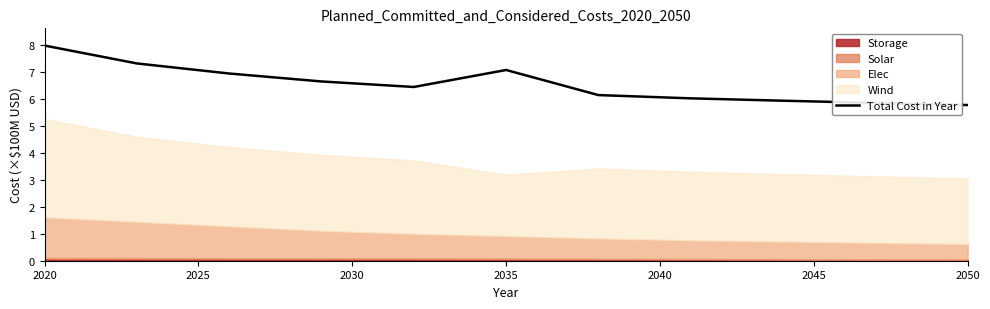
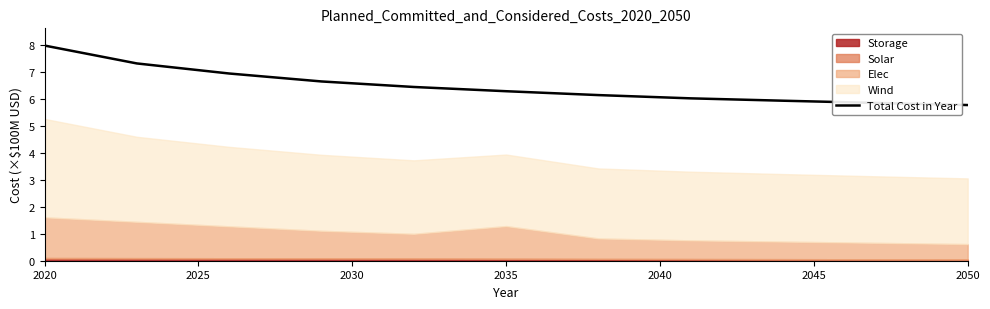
Total Cost in Year, 2035: 7.1 -> 6.3
Elec, 2035: 0.8 -> 1.2
Wind, 2035: 2.3 -> 2.6
